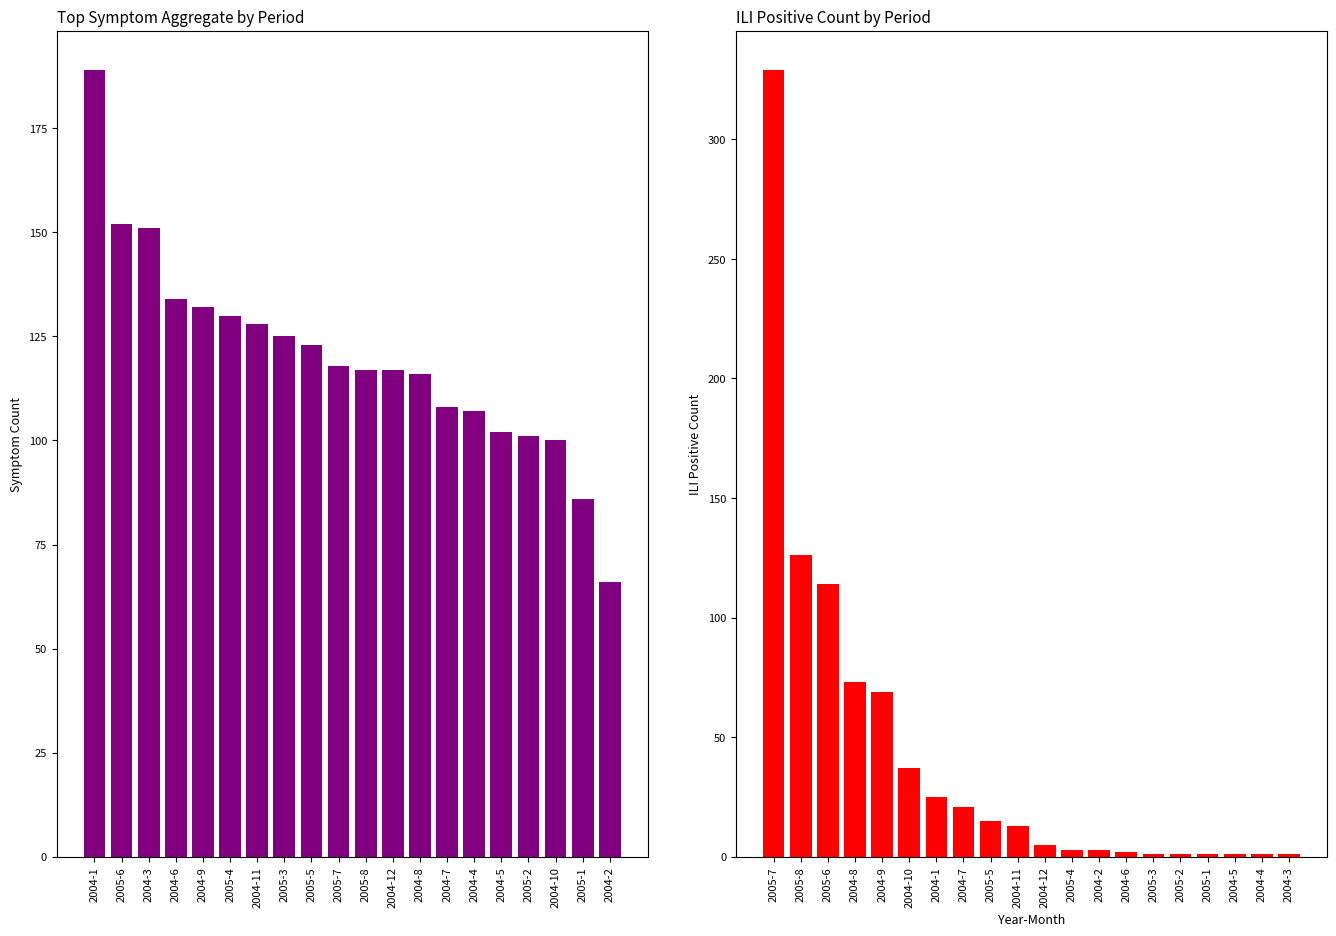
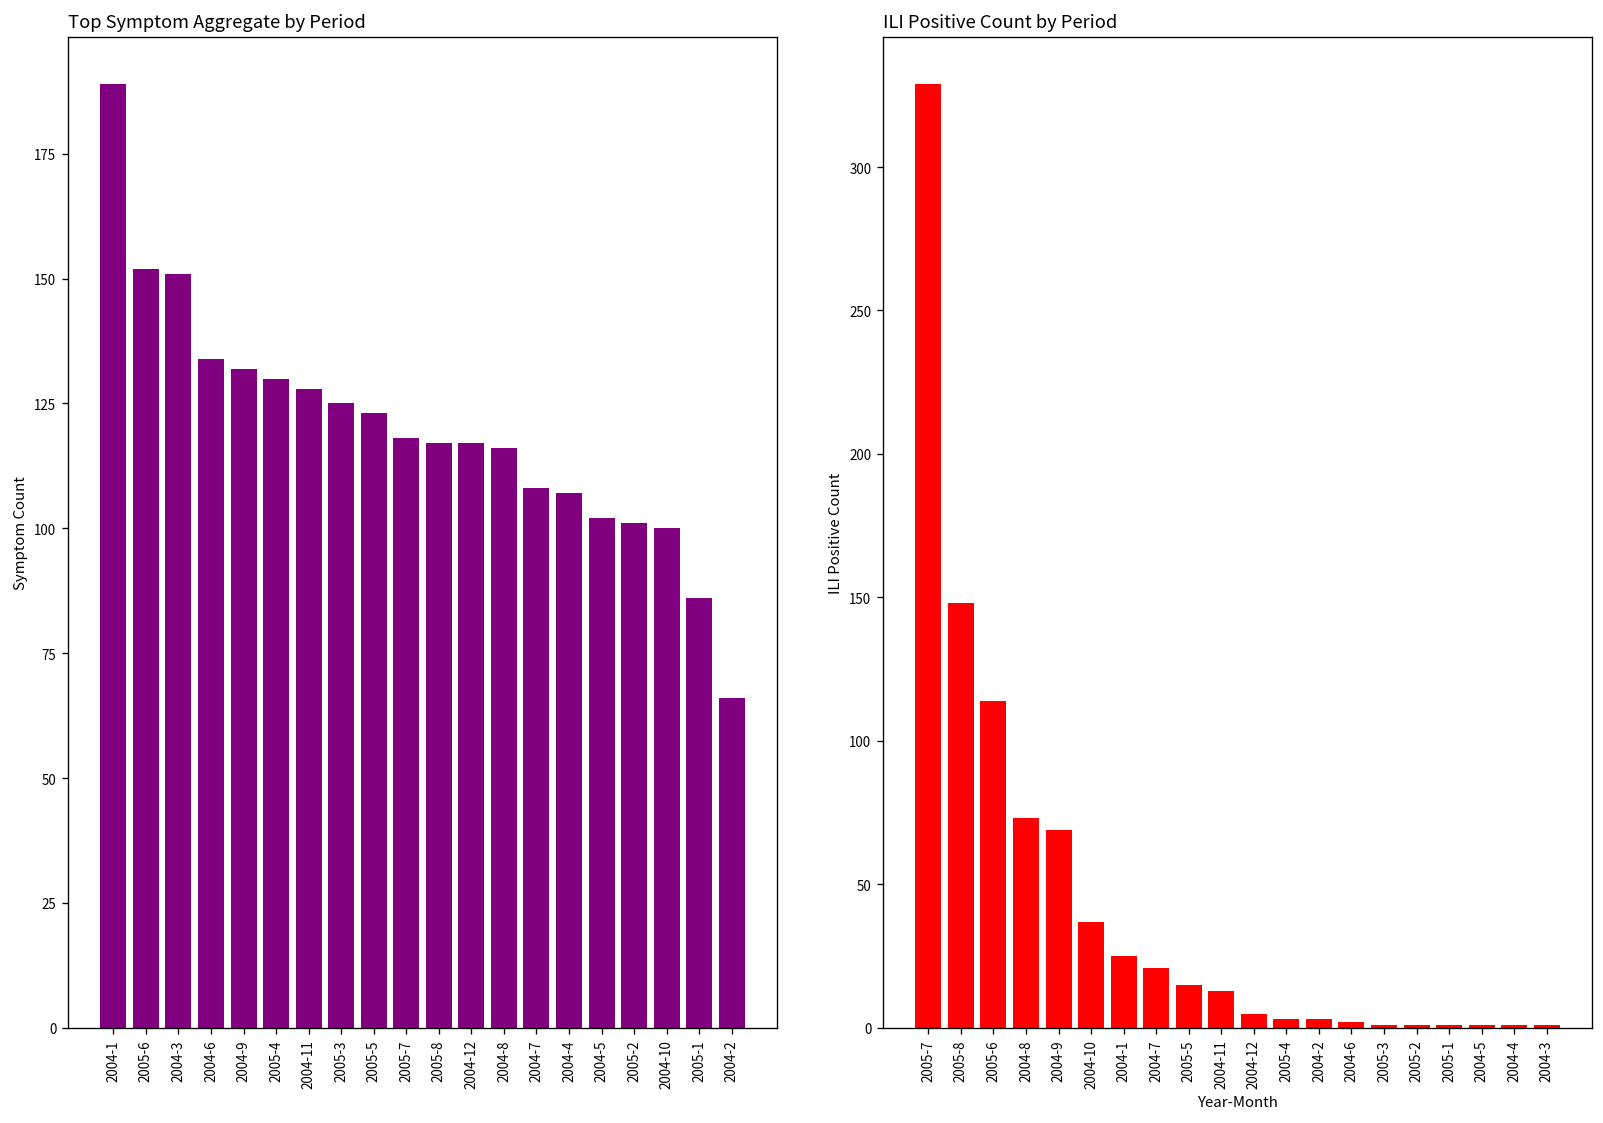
ILI Positive Count by Period, 2005-8: 126 -> 148
